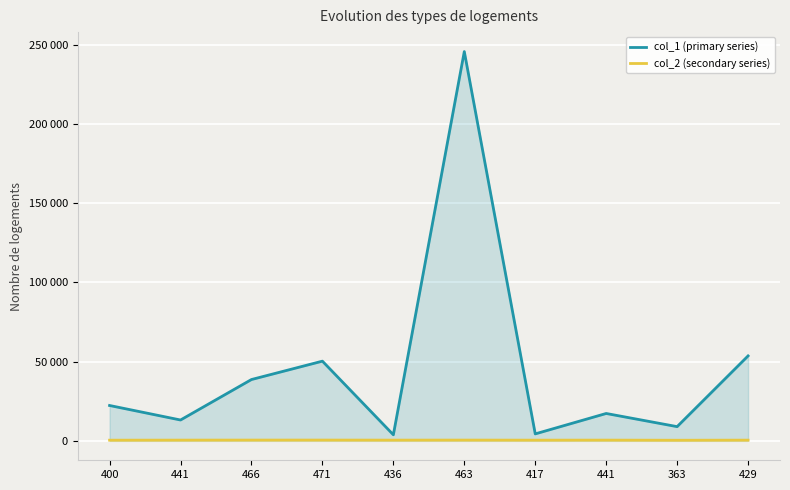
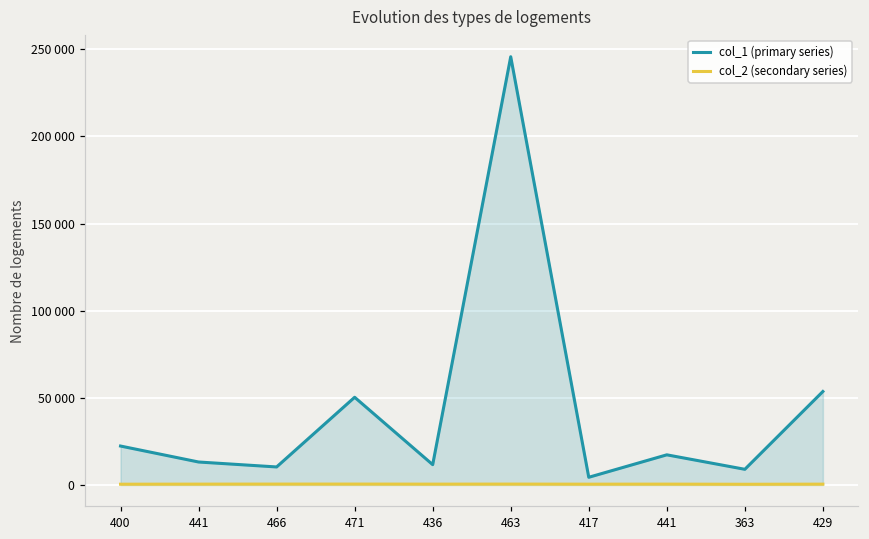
col_1 (primary series), 466: 39000 -> 10000
col_1 (primary series), 436: 4000 -> 12000
